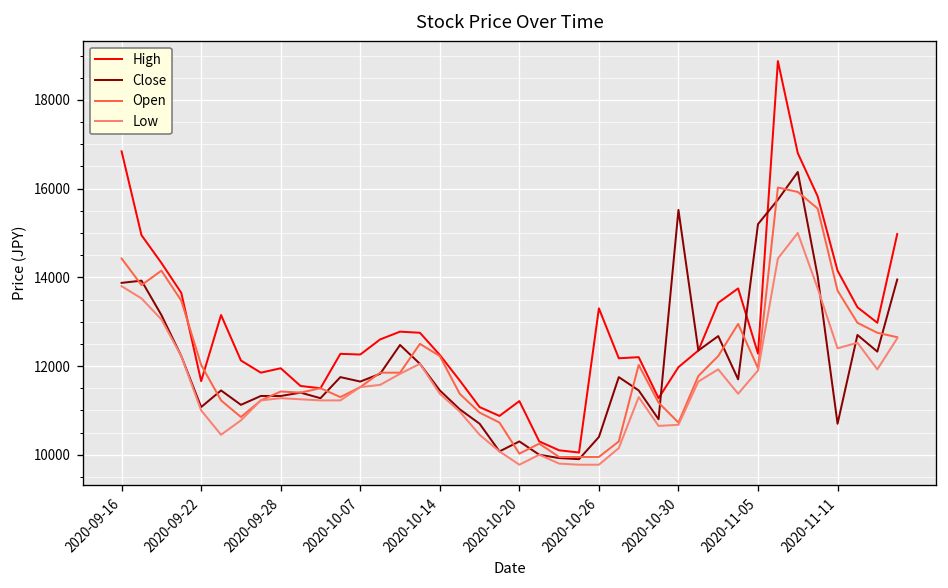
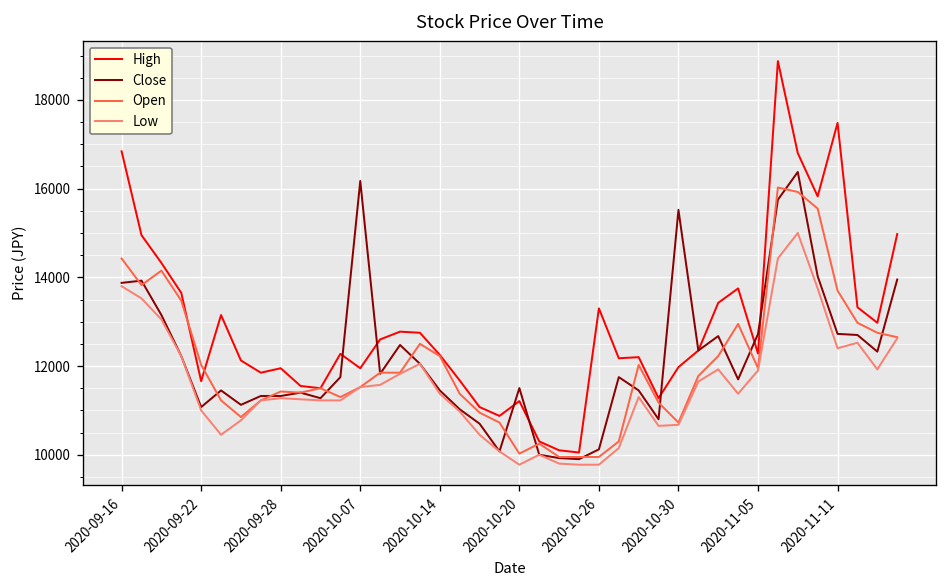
High, 2020-10-07: 12300 -> 12000
Close, 2020-10-07: 11700 -> 16200
Close, 2020-10-20: 10300 -> 11500
Close, 2020-10-26: 10400 -> 10100
Close, 2020-11-05: 15200 -> 12700
High, 2020-11-11: 14200 -> 17500
Close, 2020-11-11: 10700 -> 12700
